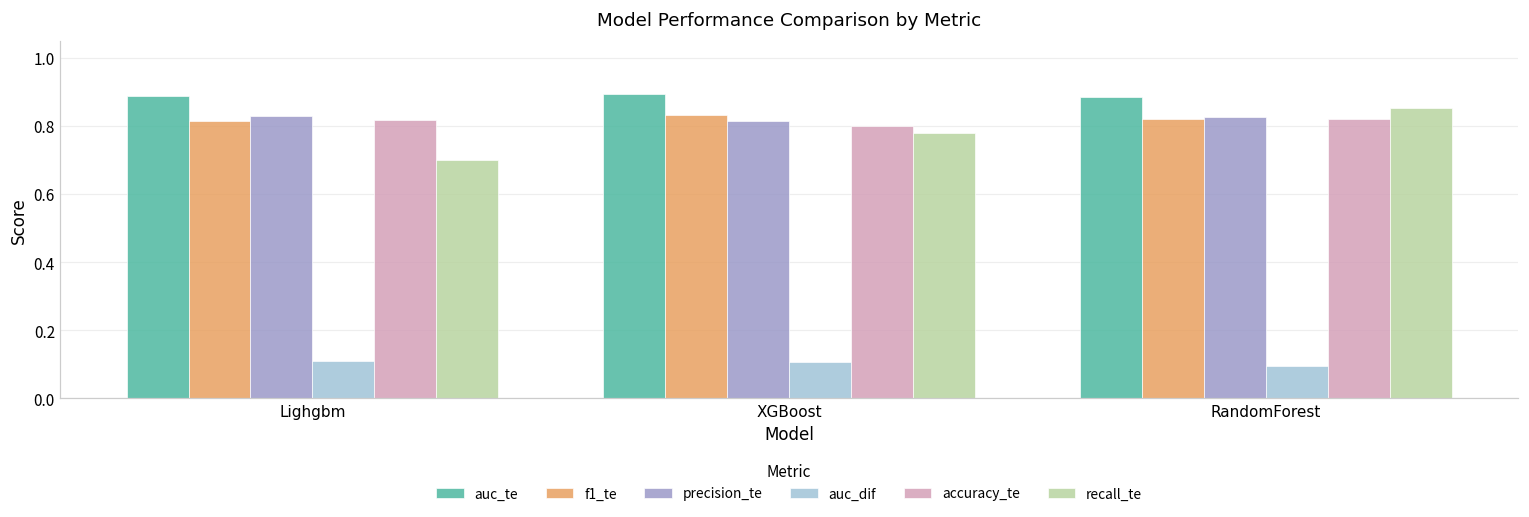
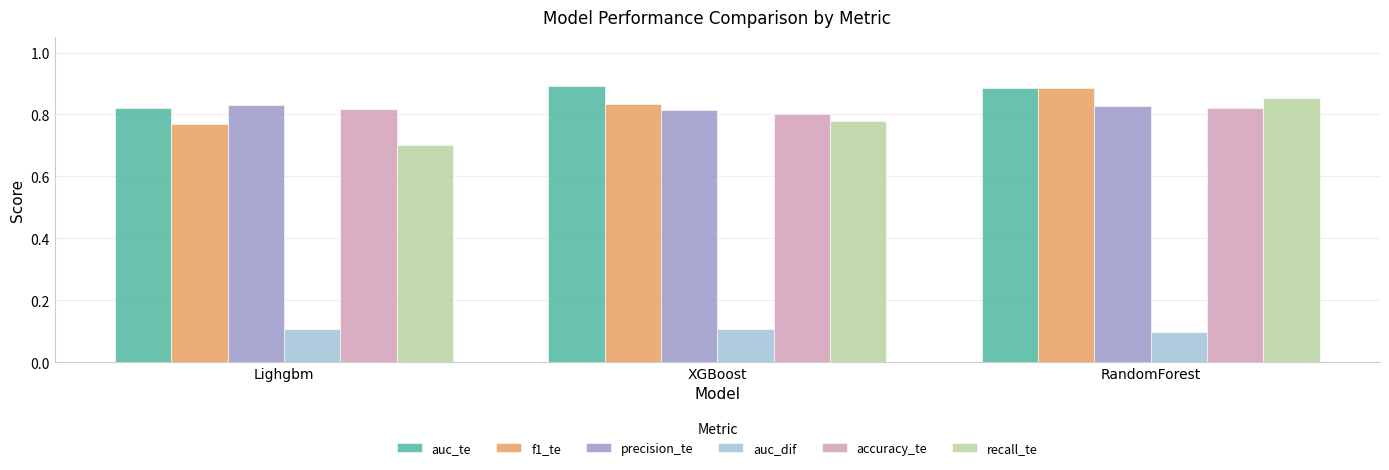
auc_te, Lighgbm: 0.89 -> 0.82
f1_te, Lighgbm: 0.81 -> 0.77
f1_te, RandomForest: 0.82 -> 0.89
